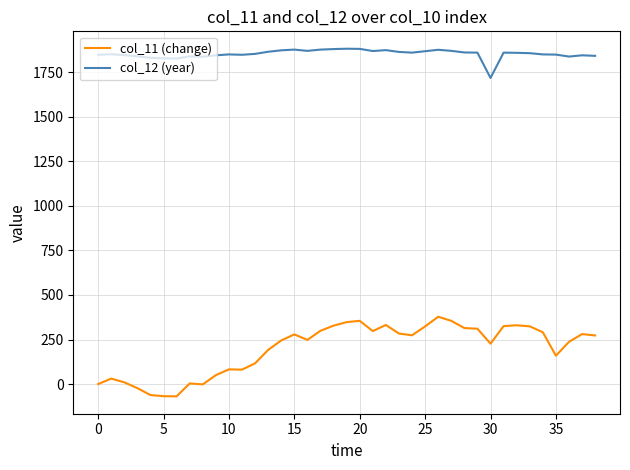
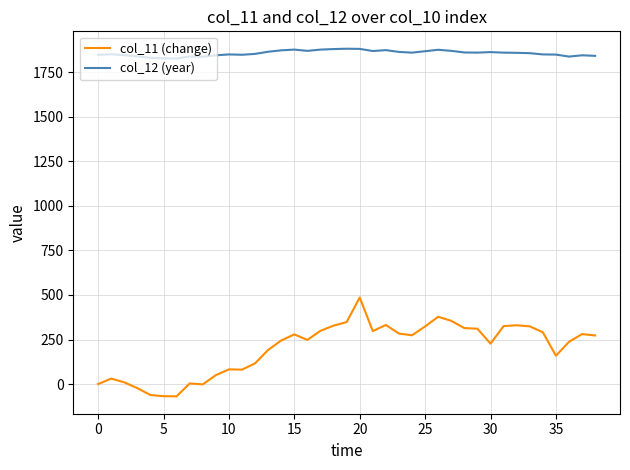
col_11 (change), 20: 350 -> 490
col_12 (year), 30: 1720 -> 1860
